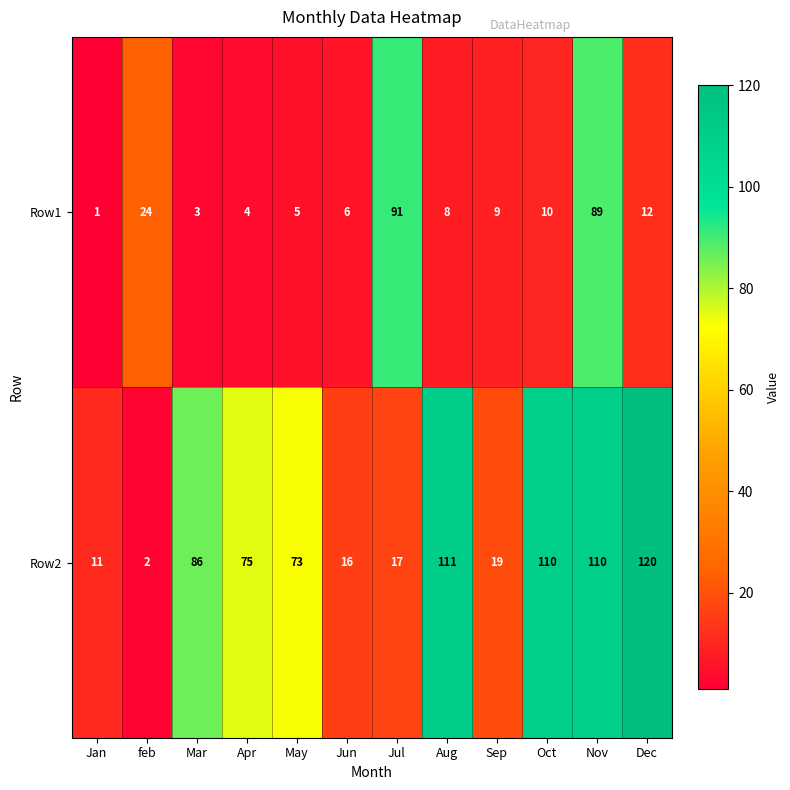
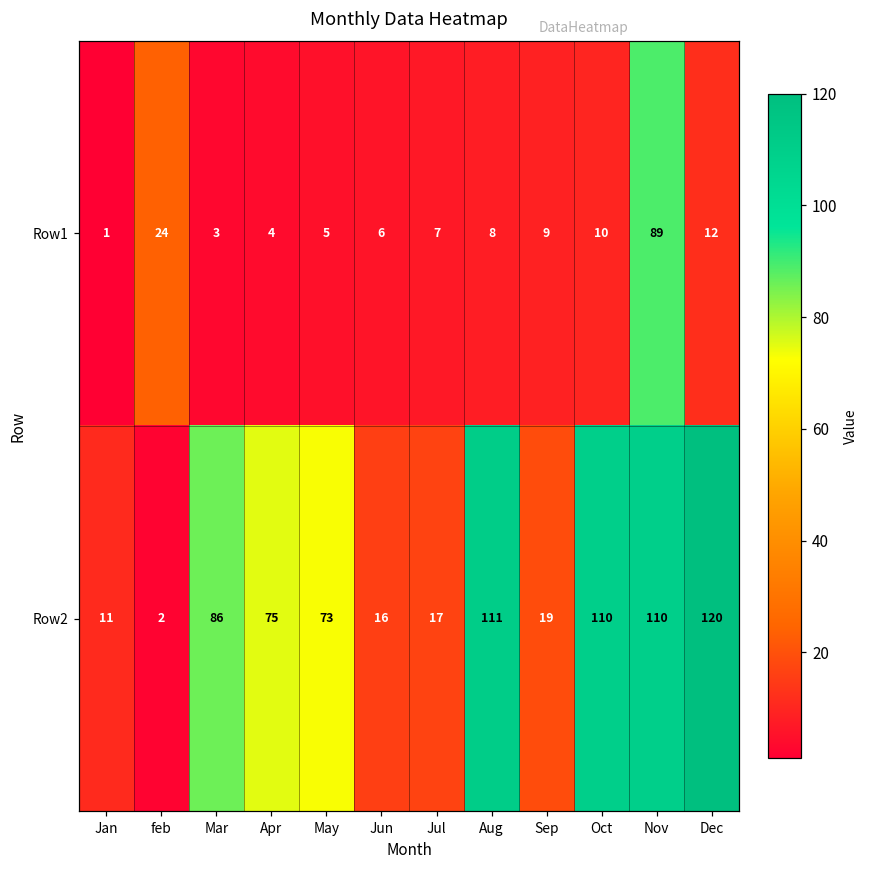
Row1, Jul: 91 -> 7
